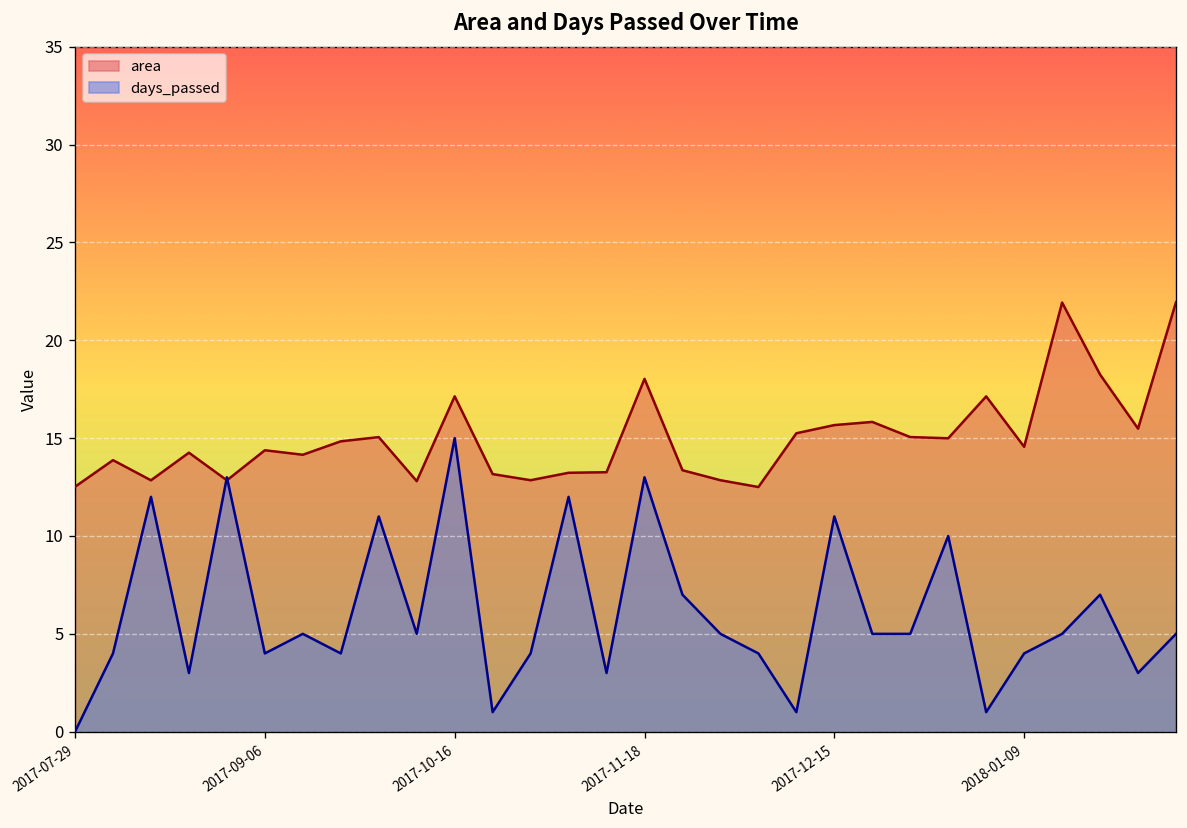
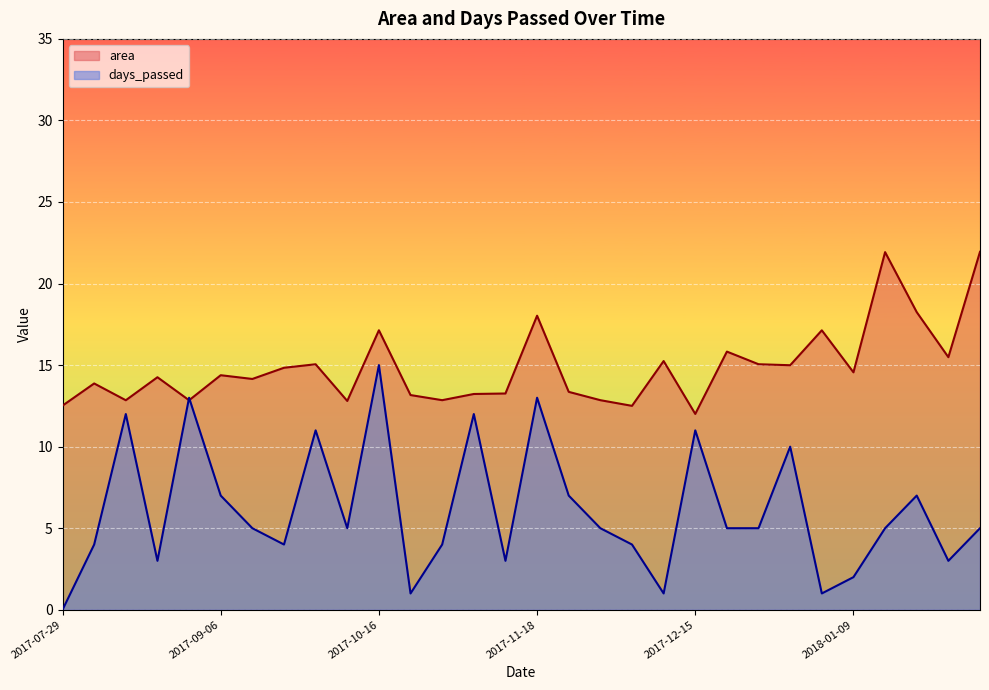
days_passed, 2017-09-06: 4 -> 7
area, 2017-12-15: 15.7 -> 12.0
days_passed, 2018-01-09: 4 -> 2
